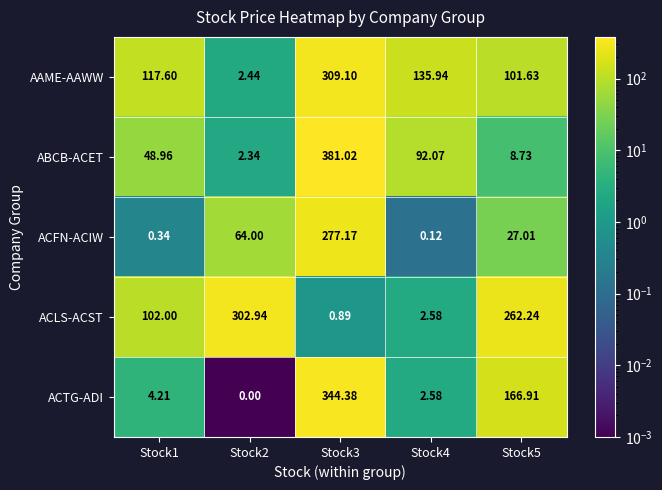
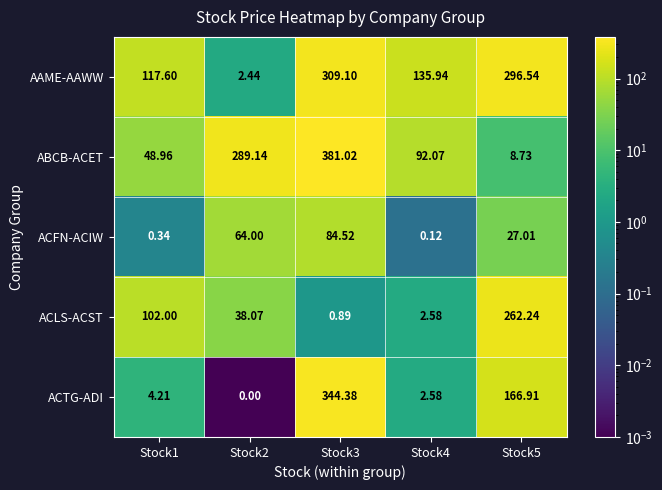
AAME-AAWW, Stock5: 101.63 -> 296.54
ABCB-ACET, Stock2: 2.34 -> 289.14
ACFN-ACIW, Stock3: 277.17 -> 84.52
ACLS-ACST, Stock2: 302.94 -> 38.07
